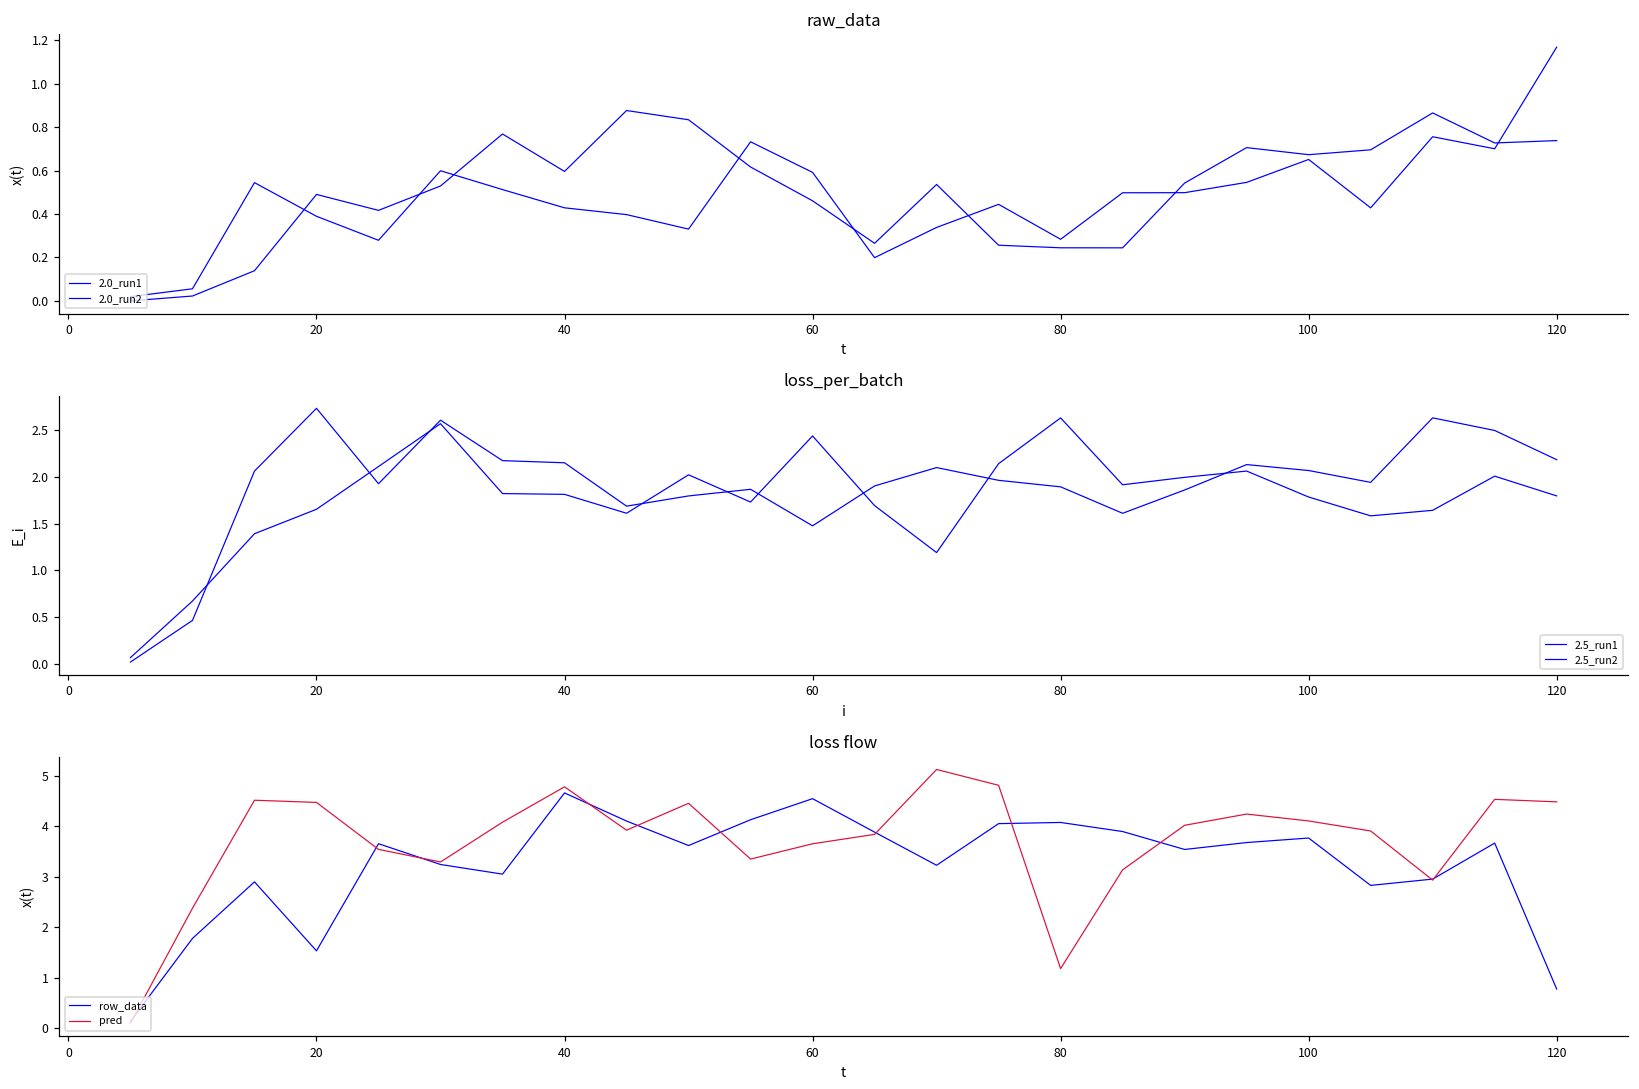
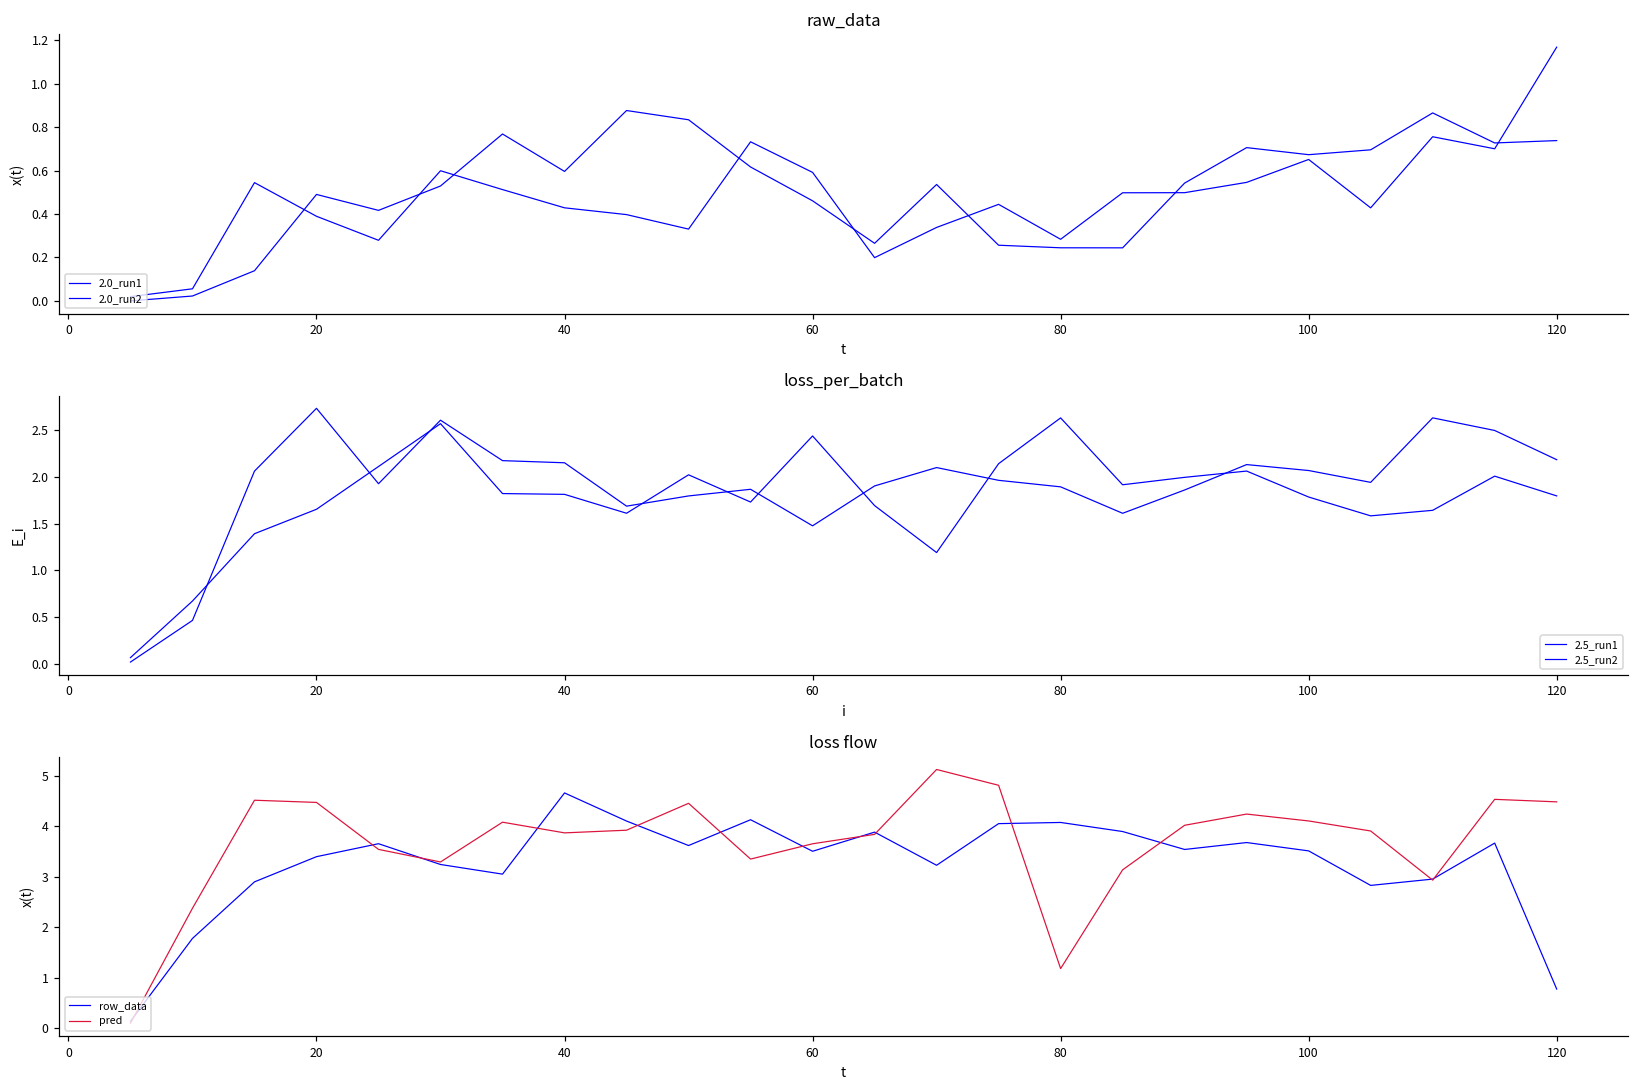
loss flow, row_data, 20: 1.5 -> 3.4
loss flow, pred, 40: 4.8 -> 3.9
loss flow, row_data, 60: 4.5 -> 3.5
loss flow, row_data, 100: 3.8 -> 3.5
